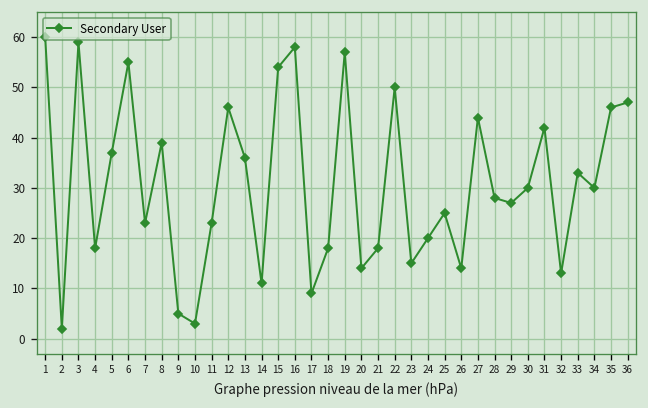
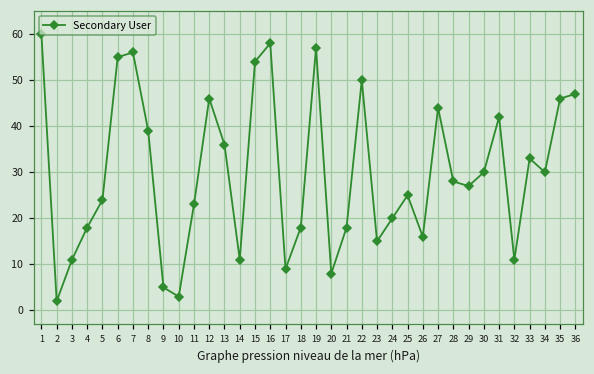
3: 59 -> 11
5: 37 -> 24
7: 23 -> 56
20: 14 -> 8
26: 14 -> 16
32: 13 -> 11
